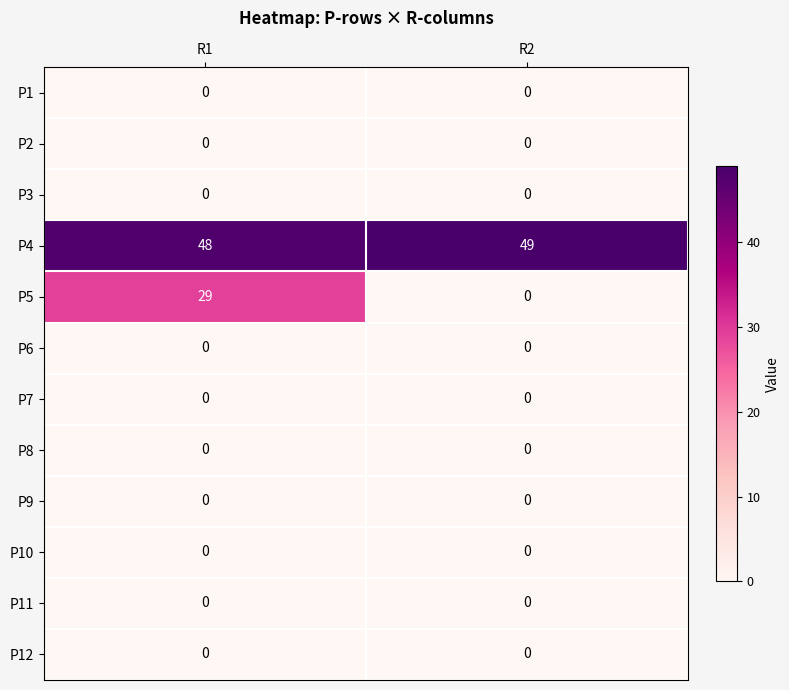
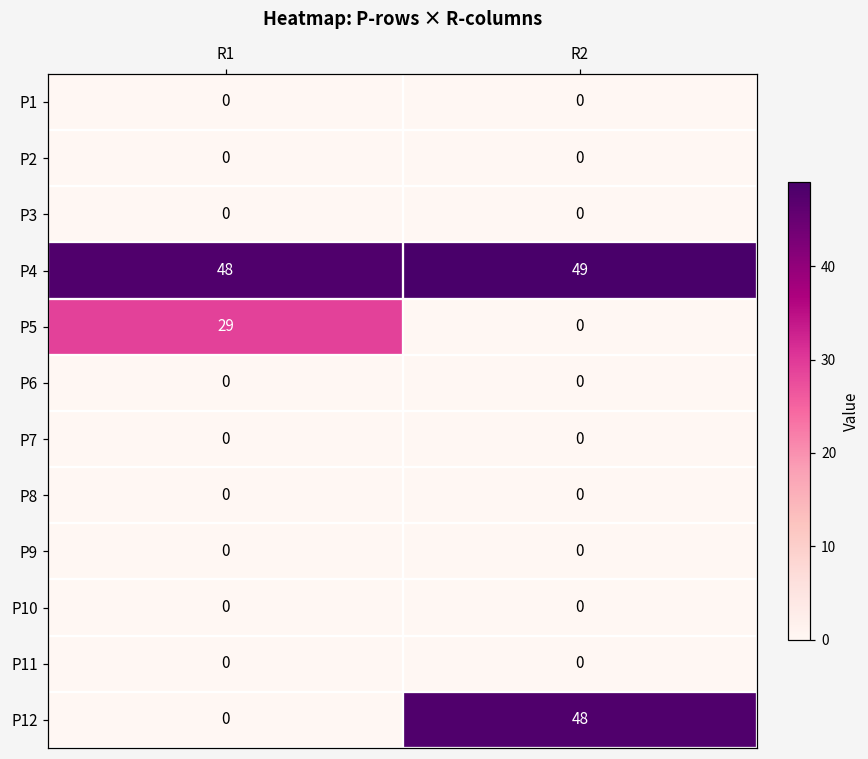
P12, R2: 0 -> 48
